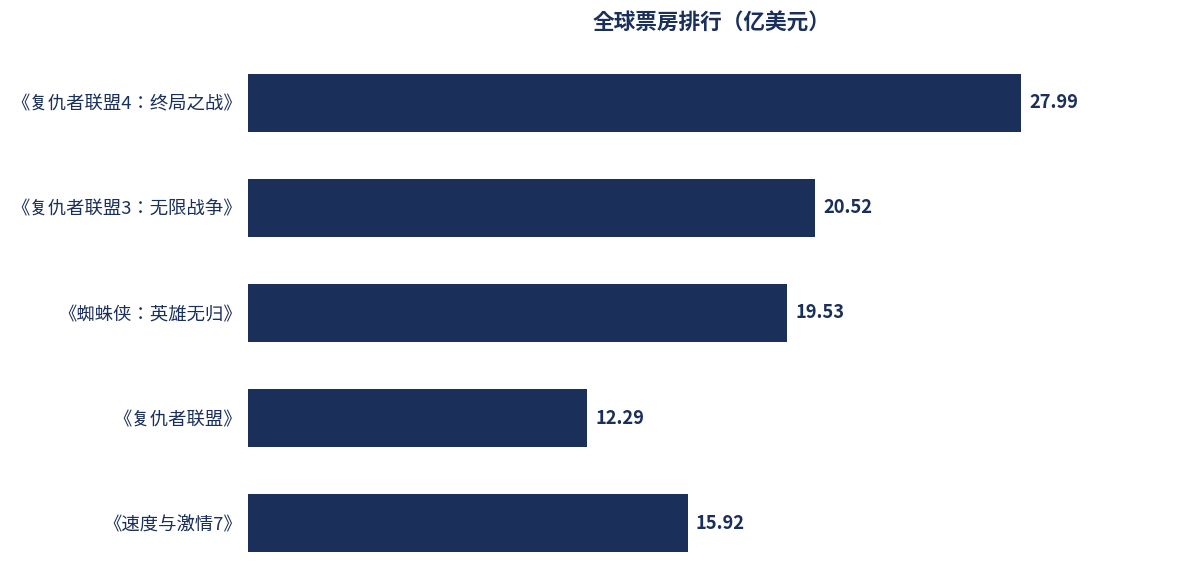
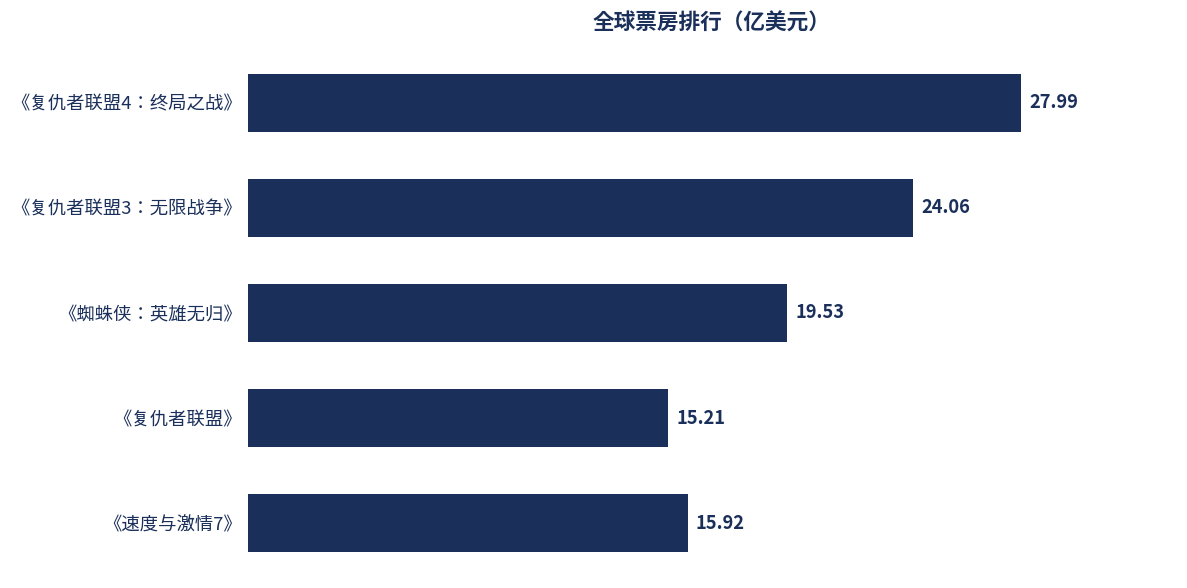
《复仇者联盟3：无限战争》: 20.52 -> 24.06
《复仇者联盟》: 12.29 -> 15.21
